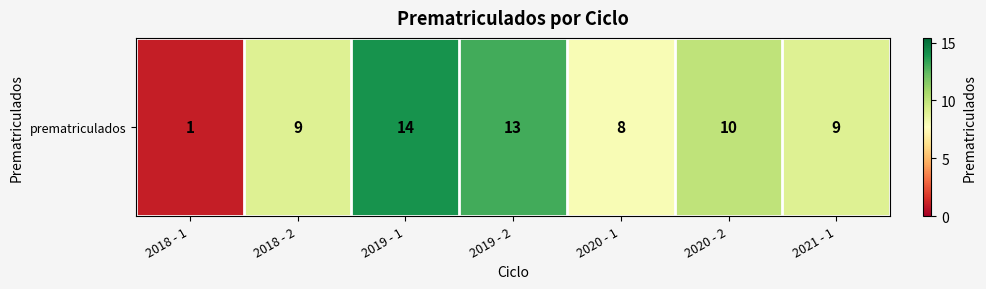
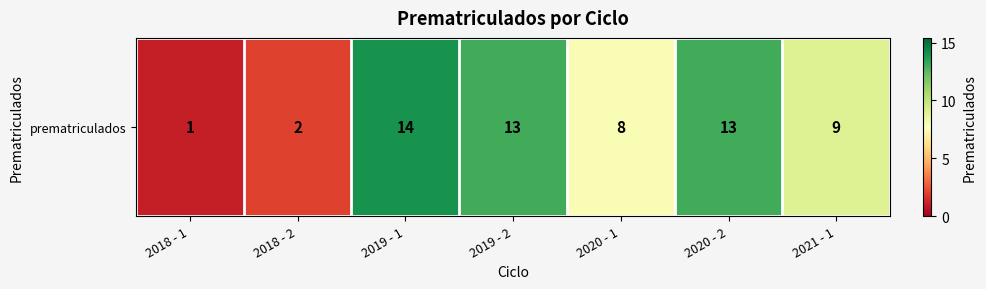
prematriculados, 2018 - 2: 9 -> 2
prematriculados, 2020 - 2: 10 -> 13
